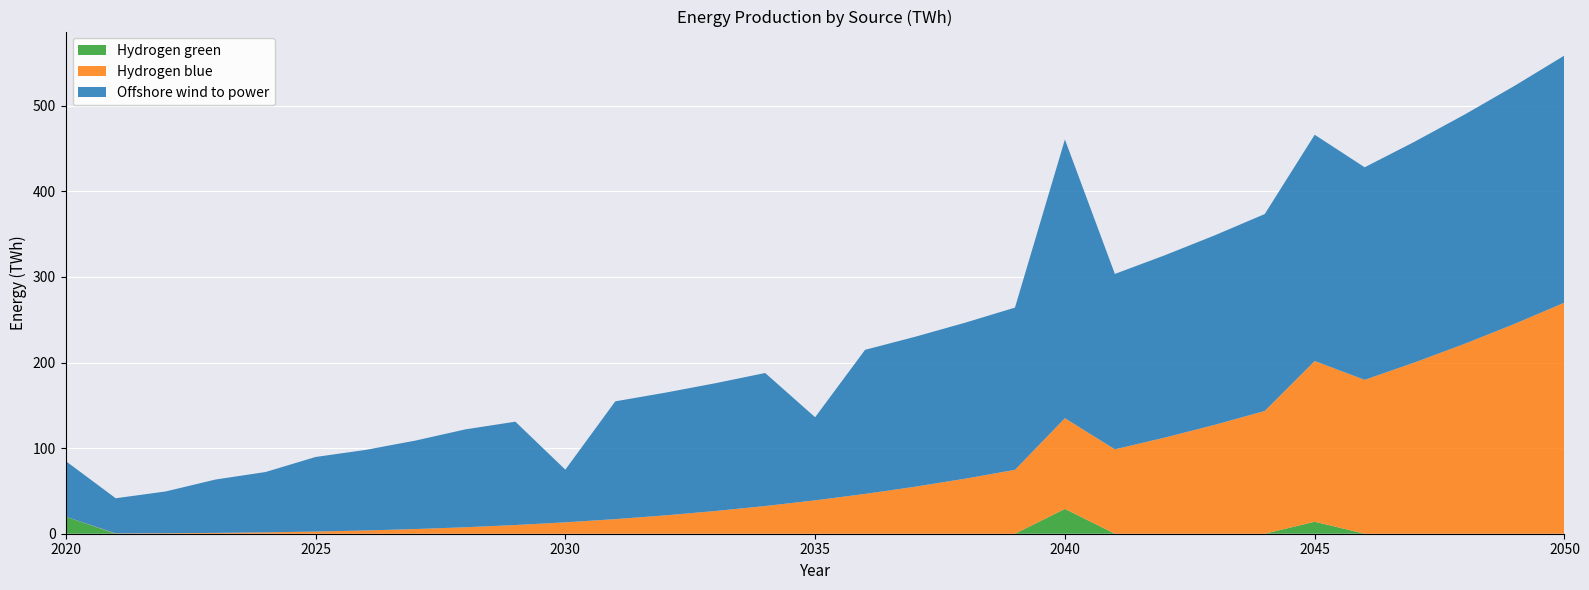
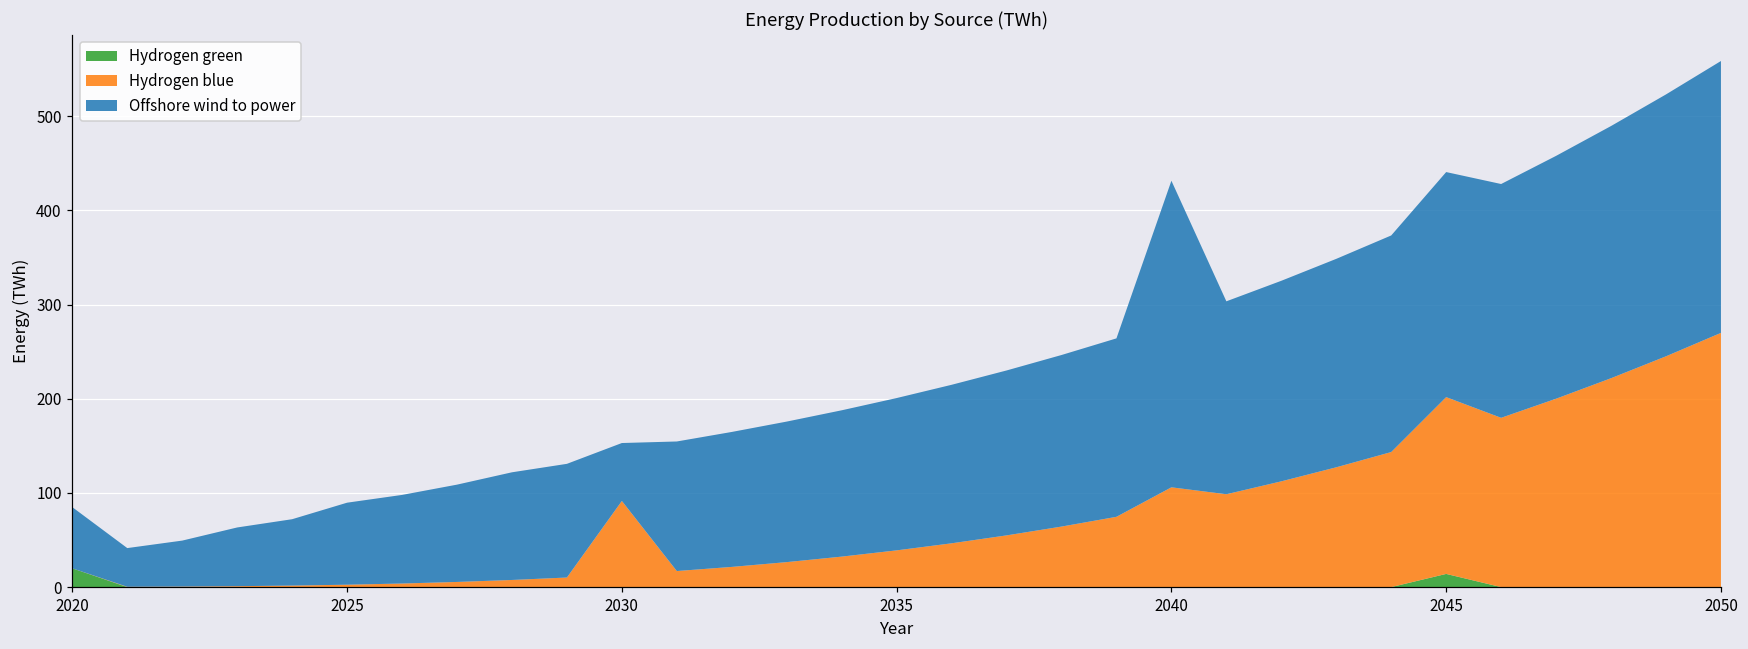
Hydrogen blue, 2030: 10 -> 90
Offshore wind to power, 2035: 100 -> 160
Hydrogen green, 2040: 30 -> 0
Offshore wind to power, 2045: 260 -> 240
